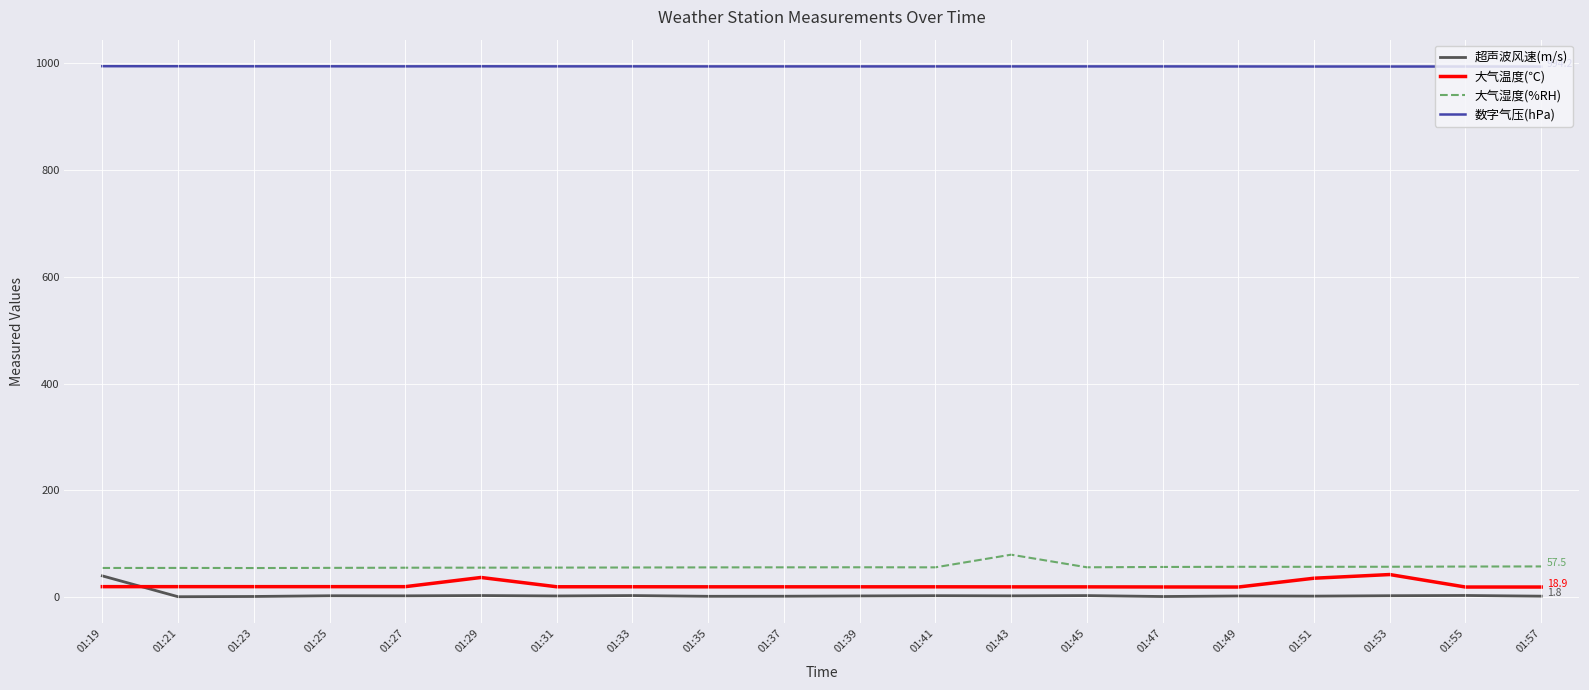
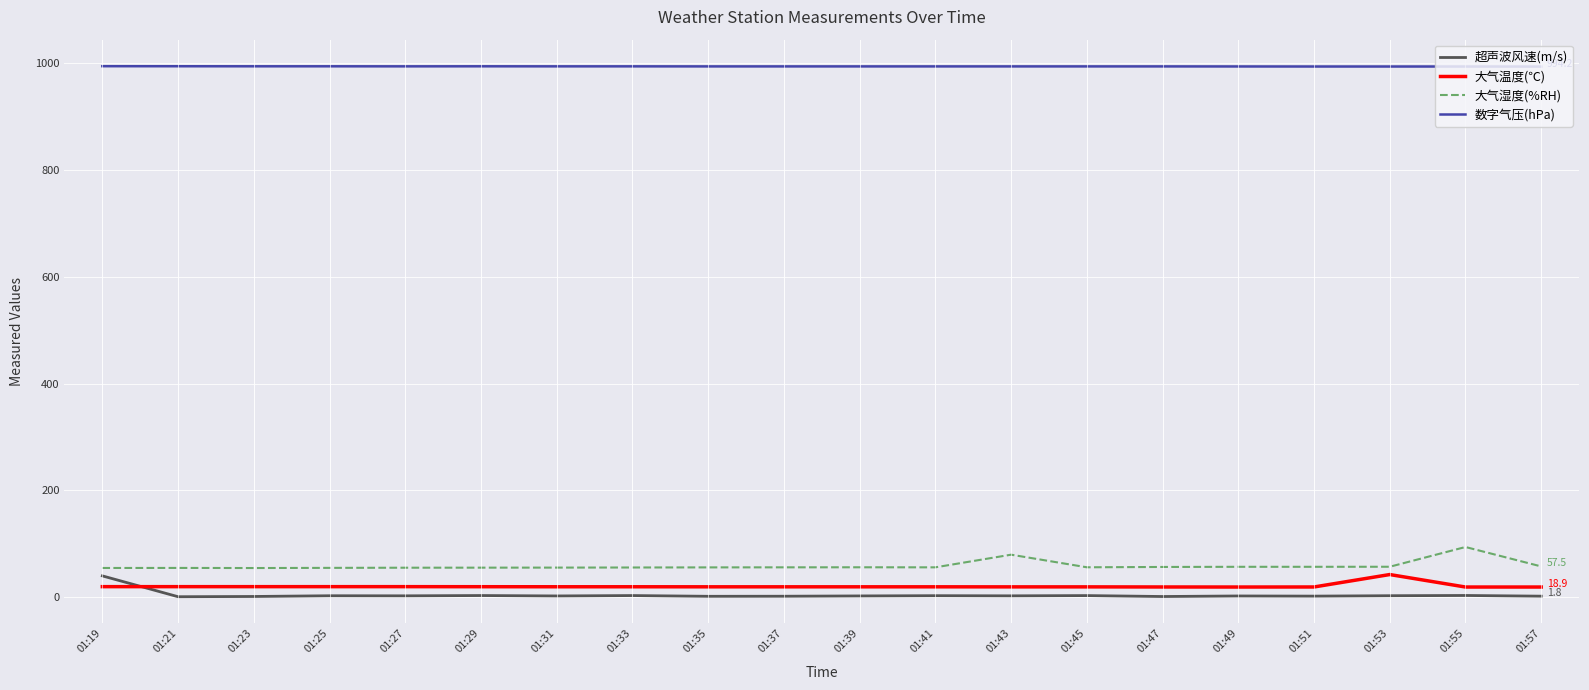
大气温度(℃), 01:29: 40 -> 20
大气温度(℃), 01:51: 40 -> 20
大气湿度(%RH), 01:55: 60 -> 90
